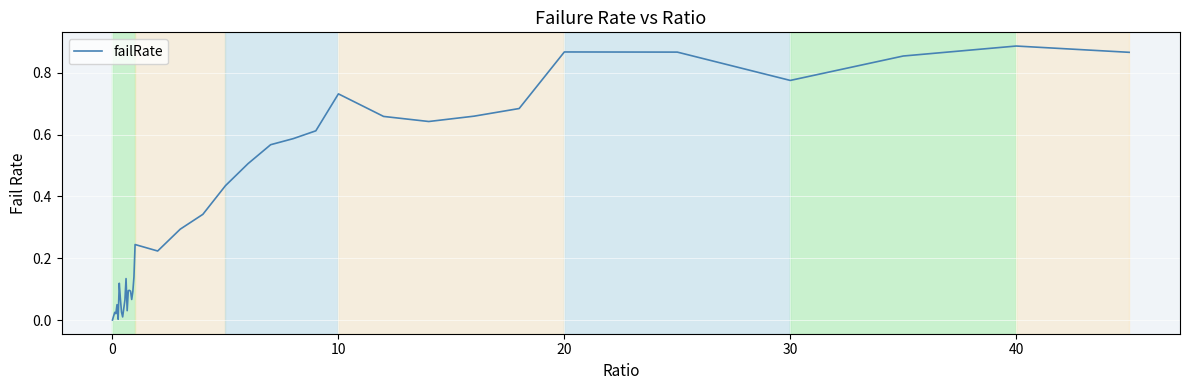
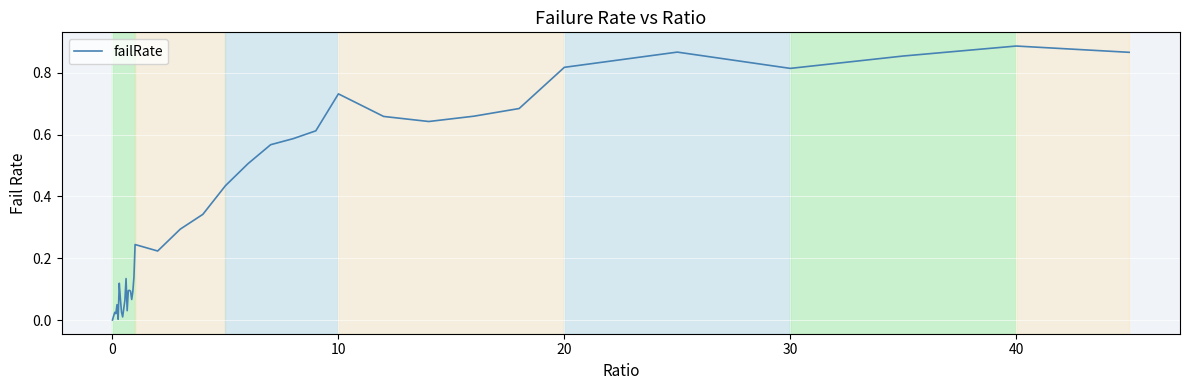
20: 0.87 -> 0.82
30: 0.78 -> 0.81
